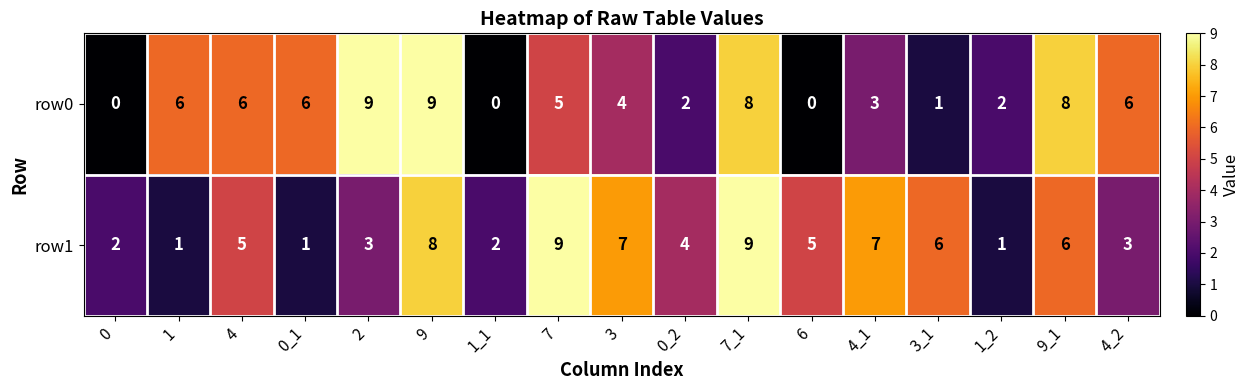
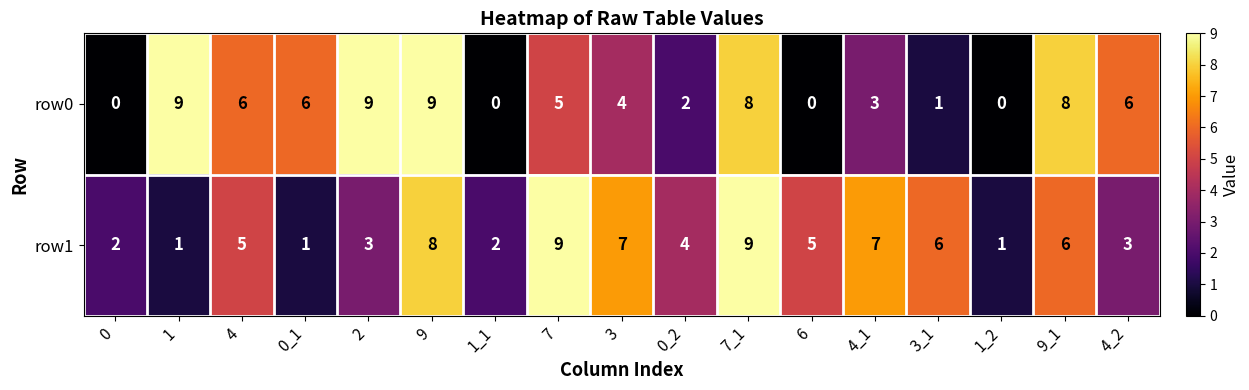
row0, 1: 6 -> 9
row0, 1_2: 2 -> 0
